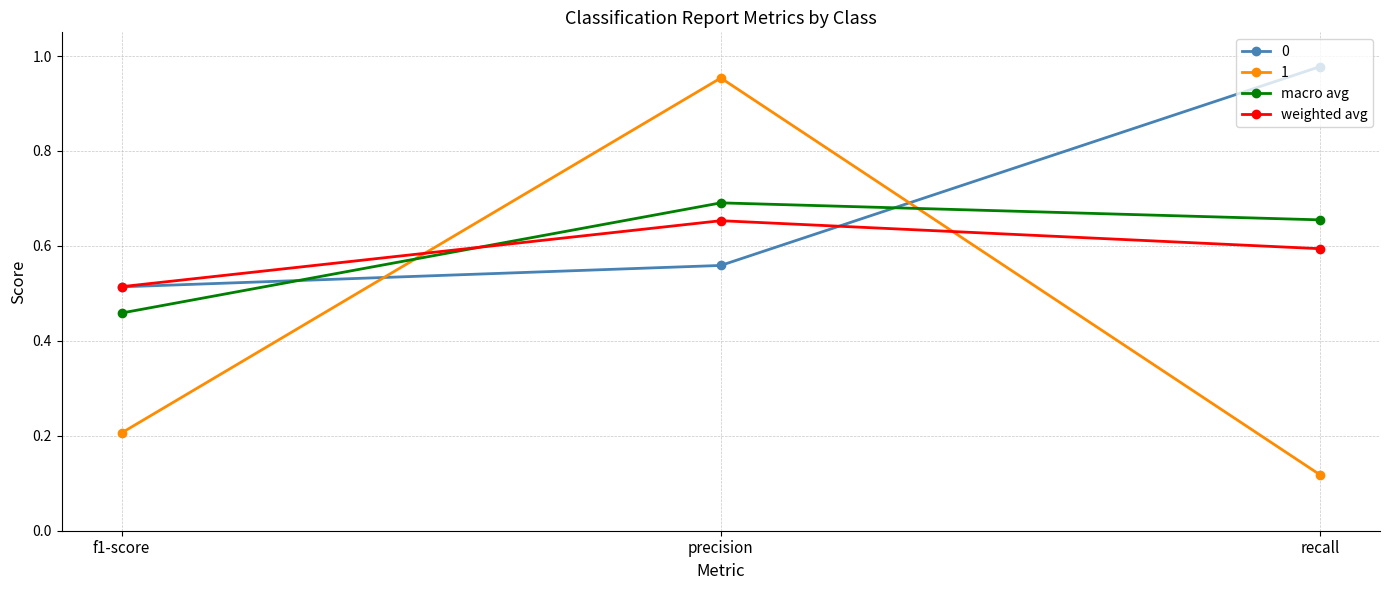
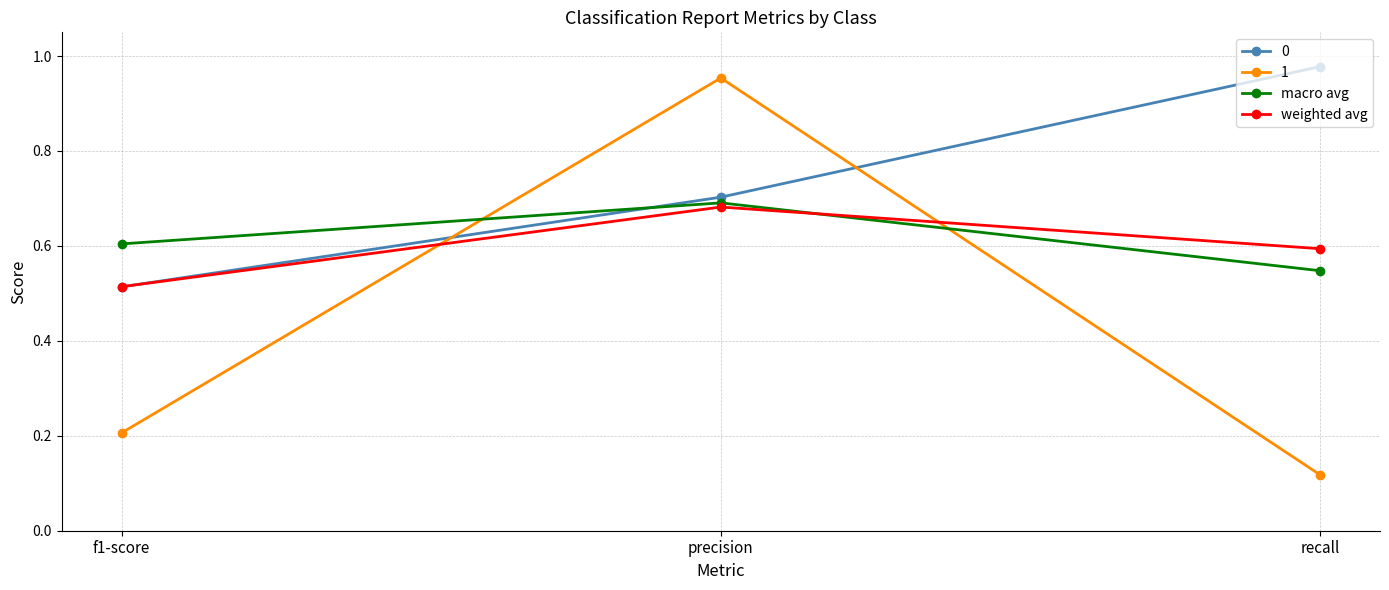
macro avg, f1-score: 0.46 -> 0.60
0, precision: 0.56 -> 0.70
weighted avg, precision: 0.65 -> 0.68
macro avg, recall: 0.65 -> 0.55
